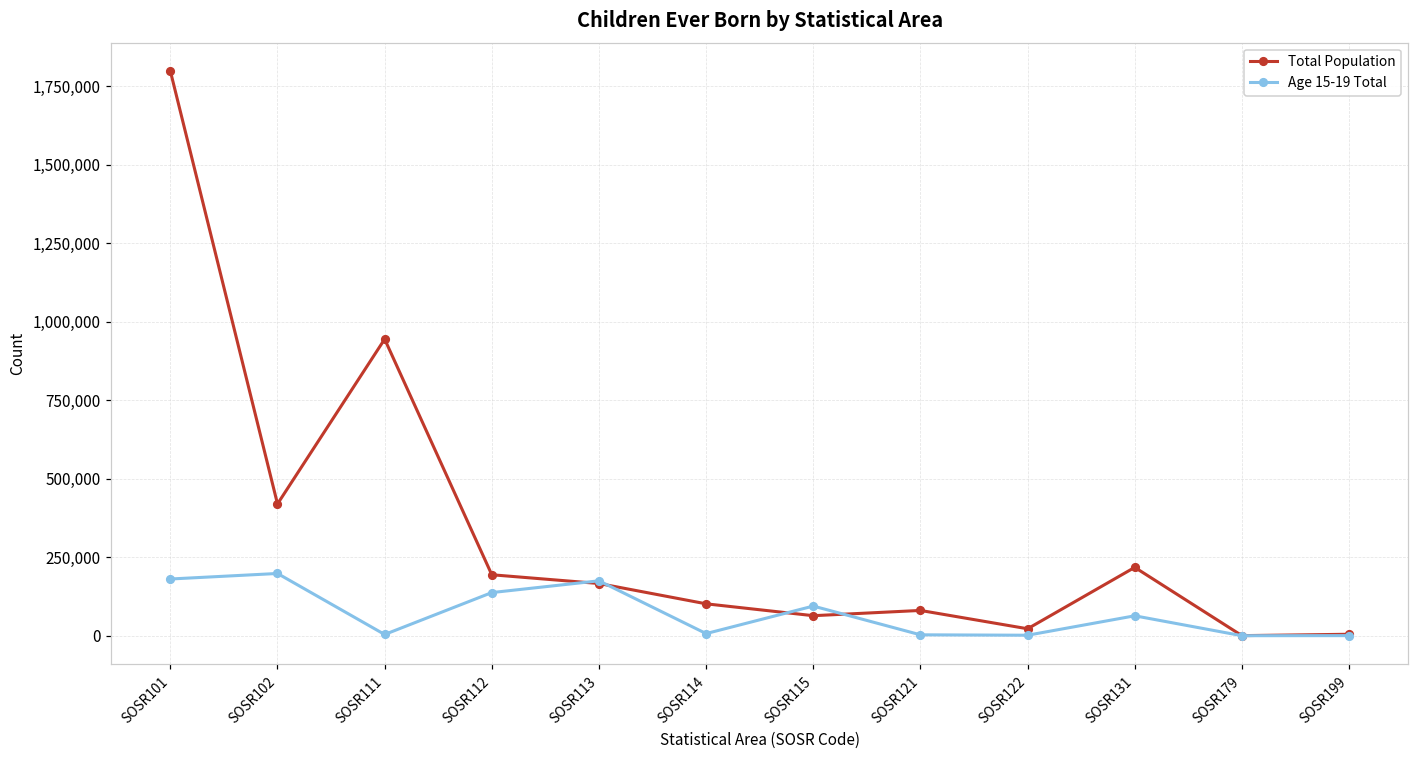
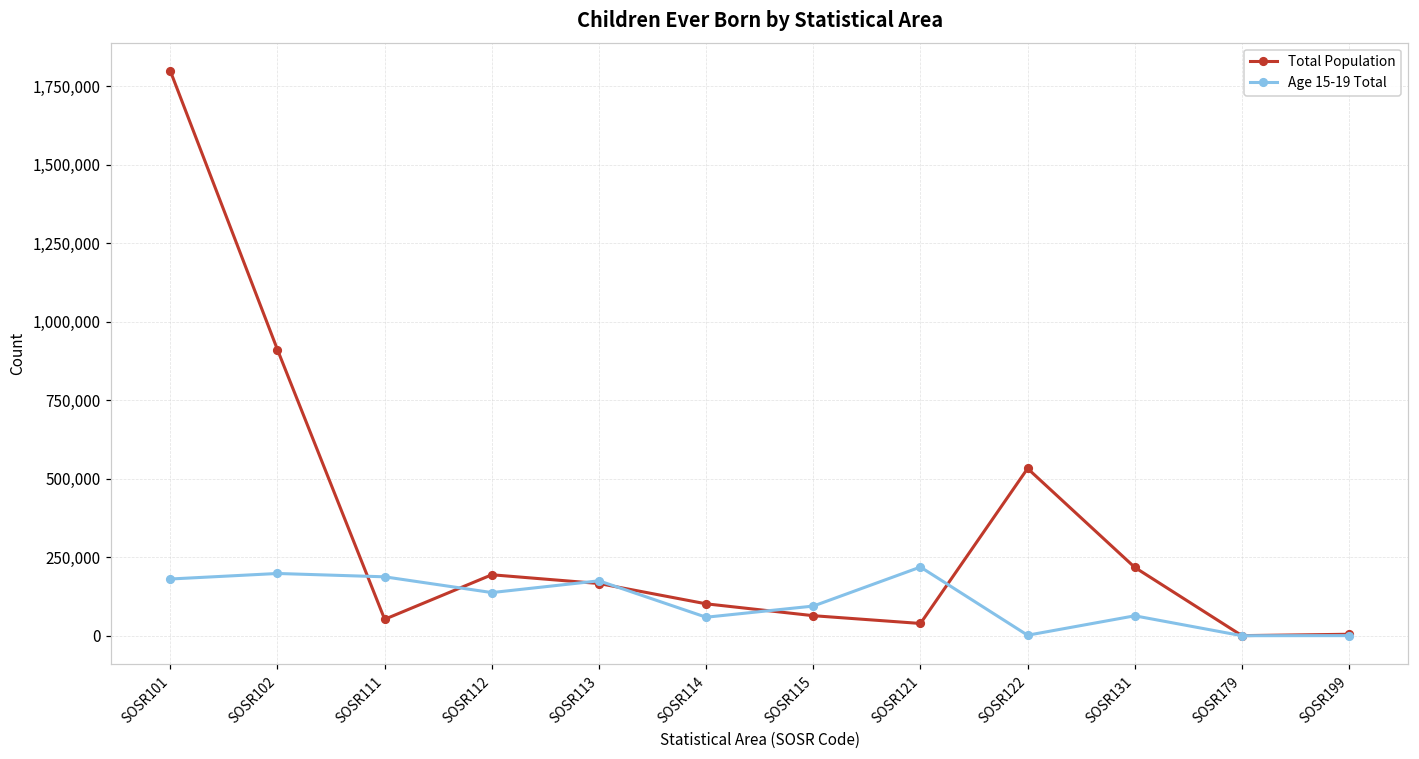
Total Population, SOSR102: 420,000 -> 910,000
Total Population, SOSR111: 940,000 -> 50,000
Age 15-19 Total, SOSR111: 0 -> 190,000
Age 15-19 Total, SOSR114: 10,000 -> 60,000
Total Population, SOSR121: 80,000 -> 40,000
Age 15-19 Total, SOSR121: 0 -> 220,000
Total Population, SOSR122: 20,000 -> 530,000
